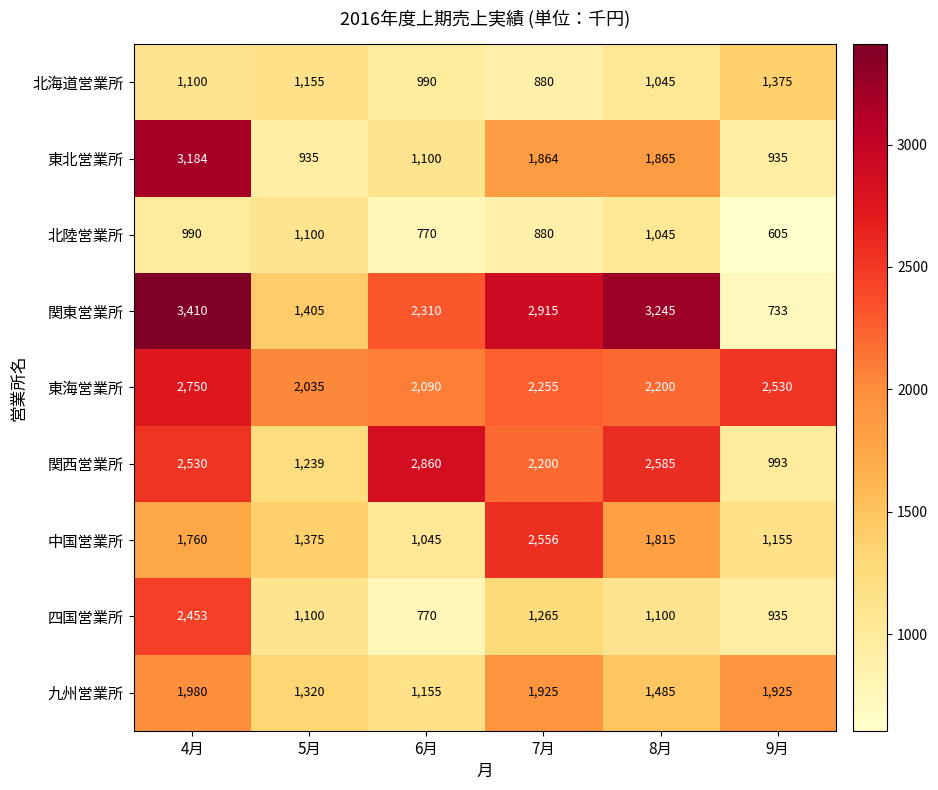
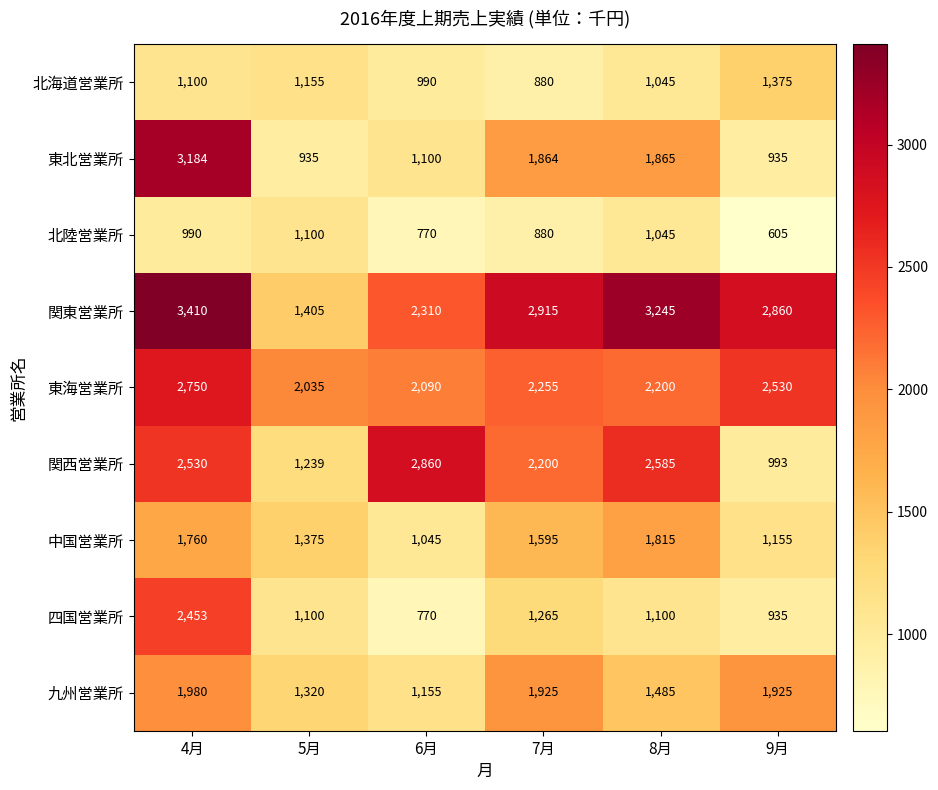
関東営業所, 9月: 733 -> 2,860
中国営業所, 7月: 2,556 -> 1,595
